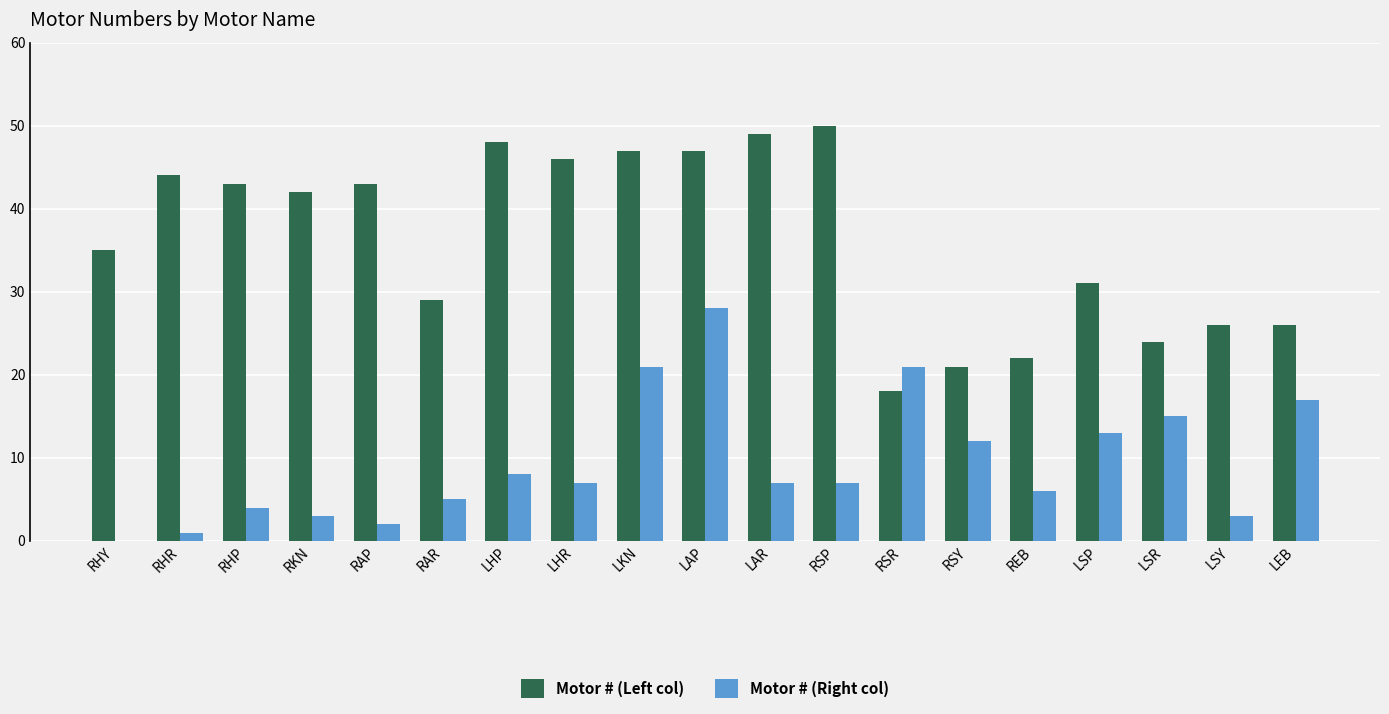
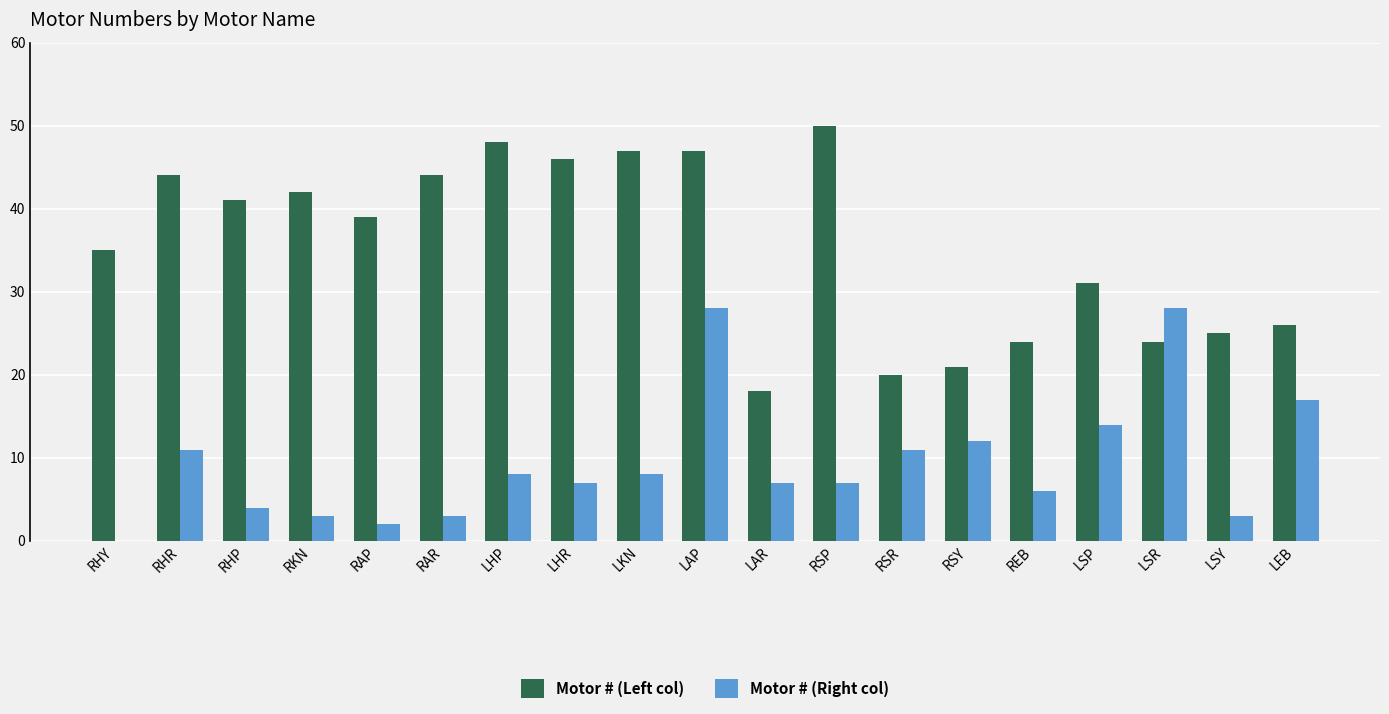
Motor # (Right col), RHR: 1 -> 11
Motor # (Left col), RHP: 43 -> 41
Motor # (Left col), RAP: 43 -> 39
Motor # (Left col), RAR: 29 -> 44
Motor # (Right col), RAR: 5 -> 3
Motor # (Right col), LKN: 21 -> 8
Motor # (Left col), LAR: 49 -> 18
Motor # (Left col), RSR: 18 -> 20
Motor # (Right col), RSR: 21 -> 11
Motor # (Left col), REB: 22 -> 24
Motor # (Right col), LSP: 13 -> 14
Motor # (Right col), LSR: 15 -> 28
Motor # (Left col), LSY: 26 -> 25
